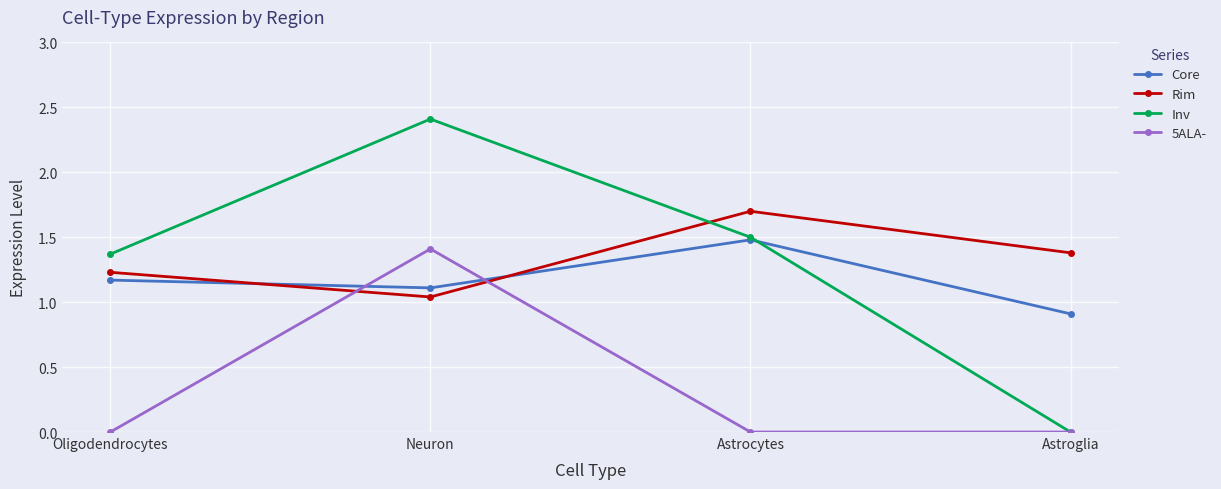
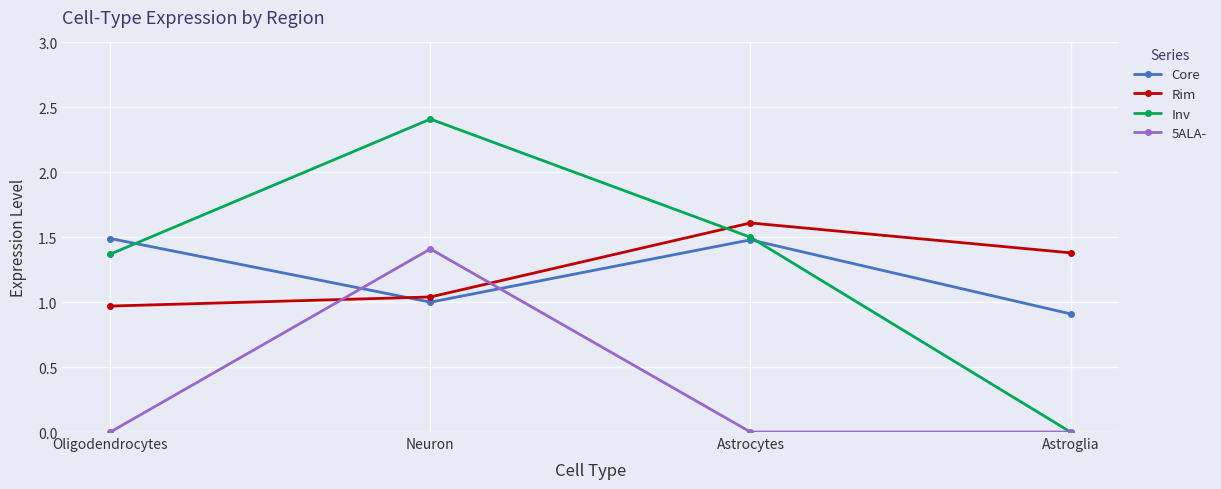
Core, Oligodendrocytes: 1.17 -> 1.49
Rim, Oligodendrocytes: 1.23 -> 0.97
Core, Neuron: 1.11 -> 1.00
Rim, Astrocytes: 1.70 -> 1.61
